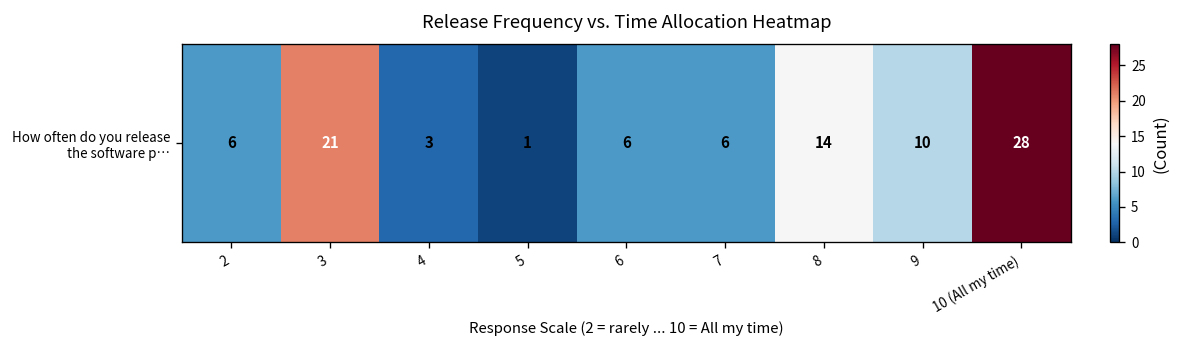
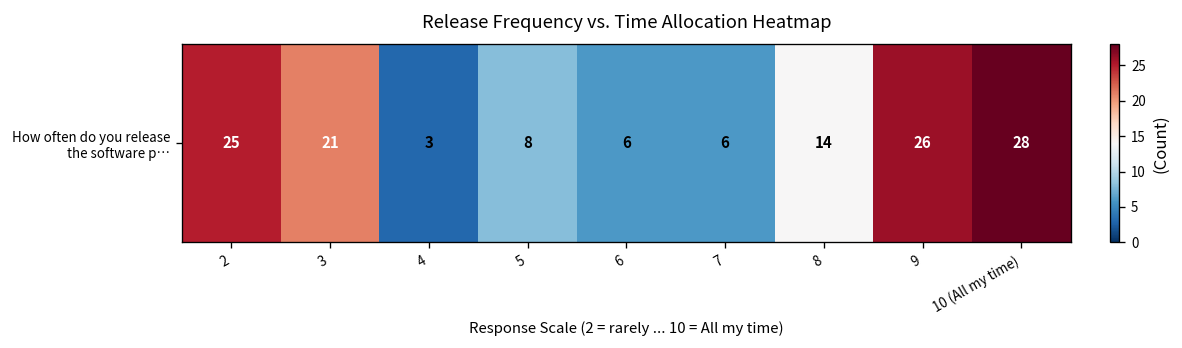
How often do you release the software p…, 2: 6 -> 25
How often do you release the software p…, 5: 1 -> 8
How often do you release the software p…, 9: 10 -> 26
